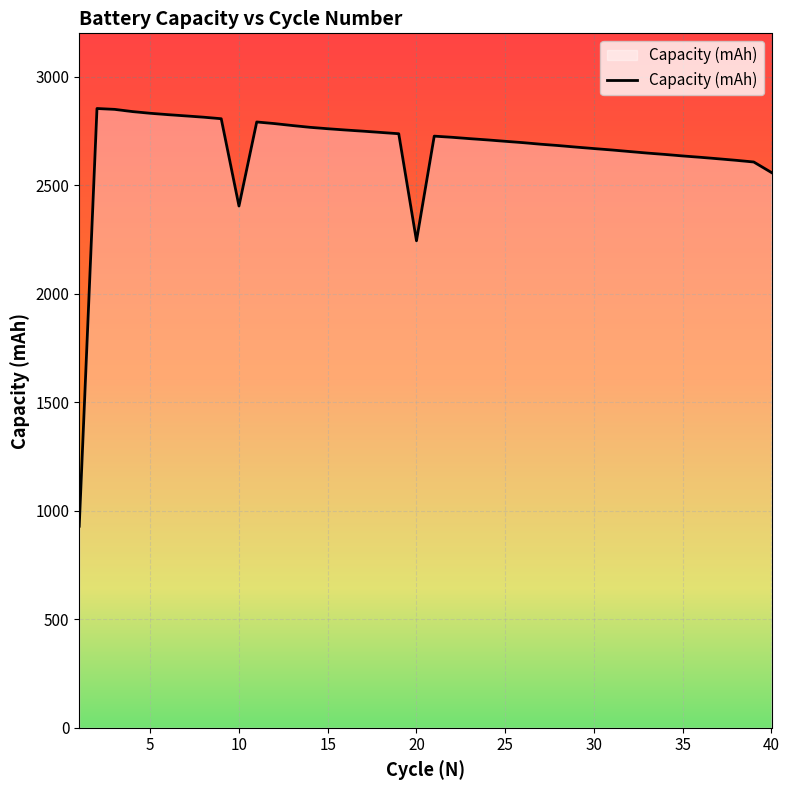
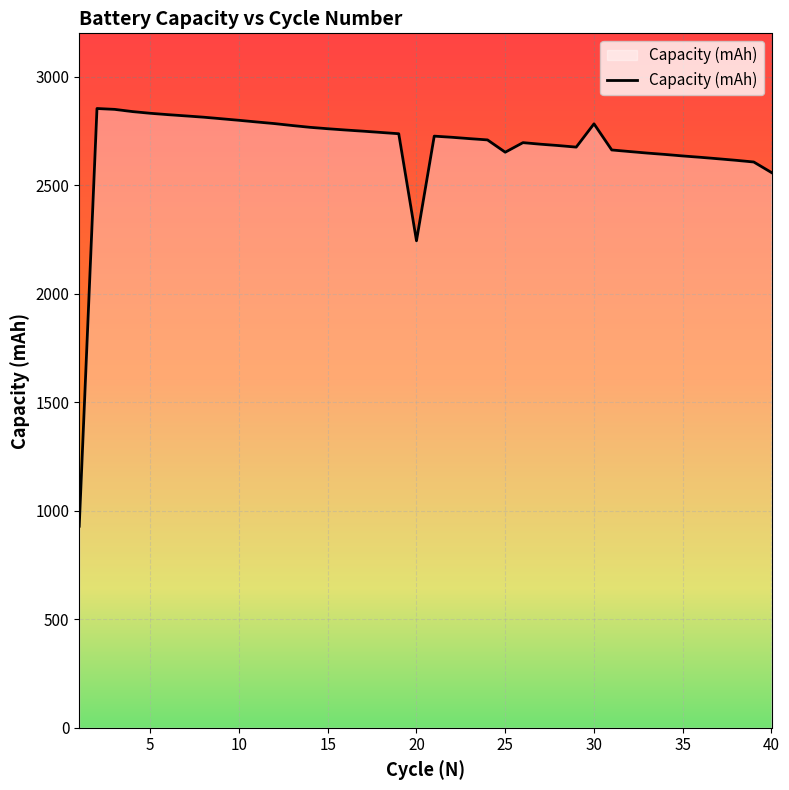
10: 2400 -> 2800
25: 2700 -> 2650
30: 2670 -> 2780
